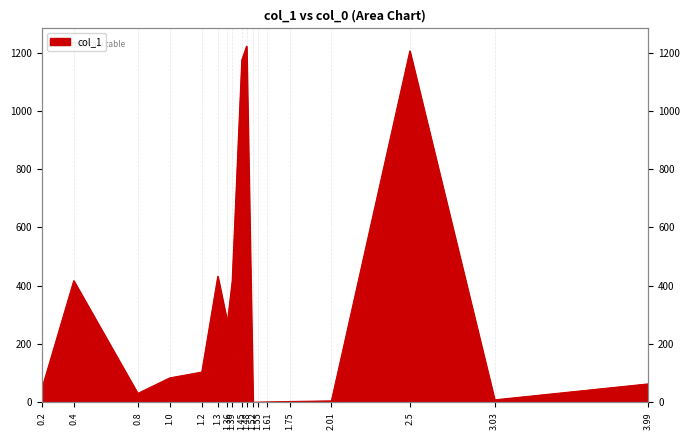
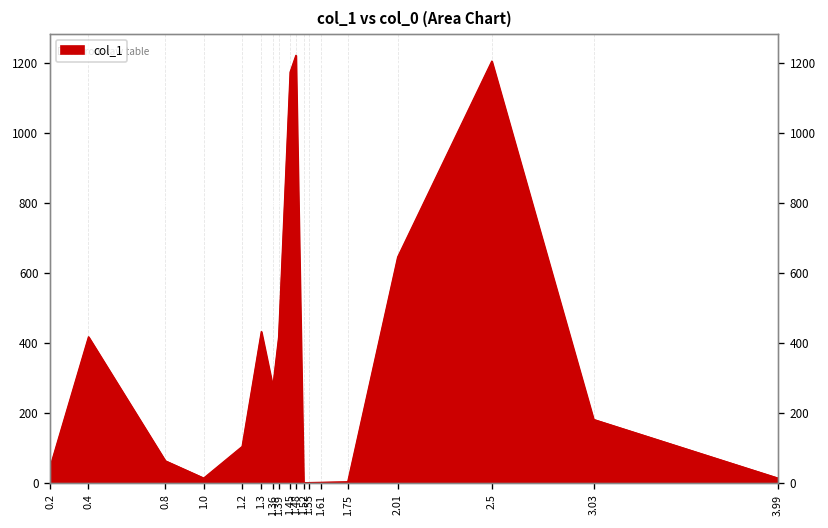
0.8: 30 -> 60
1.0: 80 -> 10
2.01: 10 -> 650
3.03: 10 -> 180
3.99: 60 -> 10
